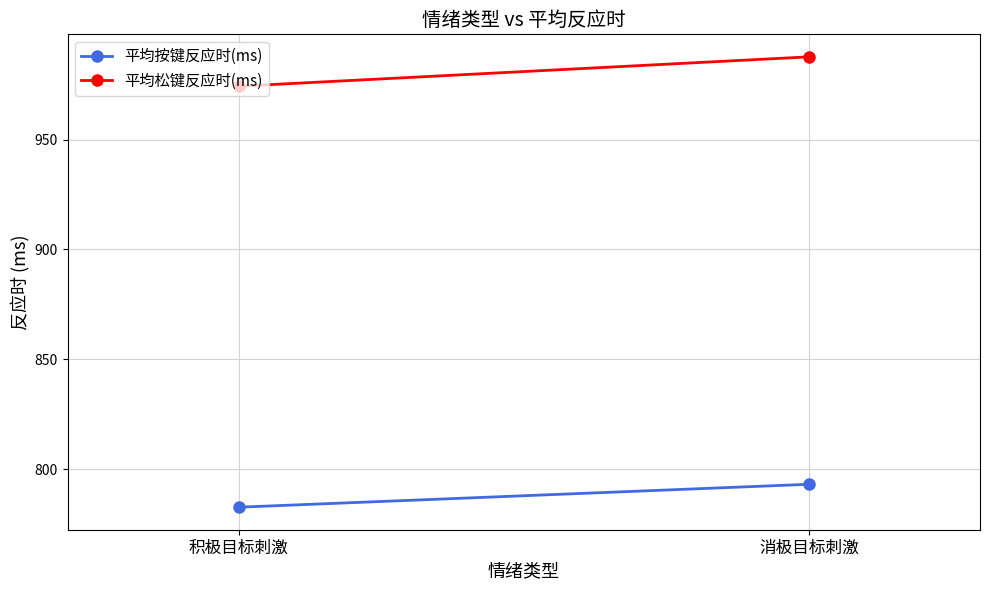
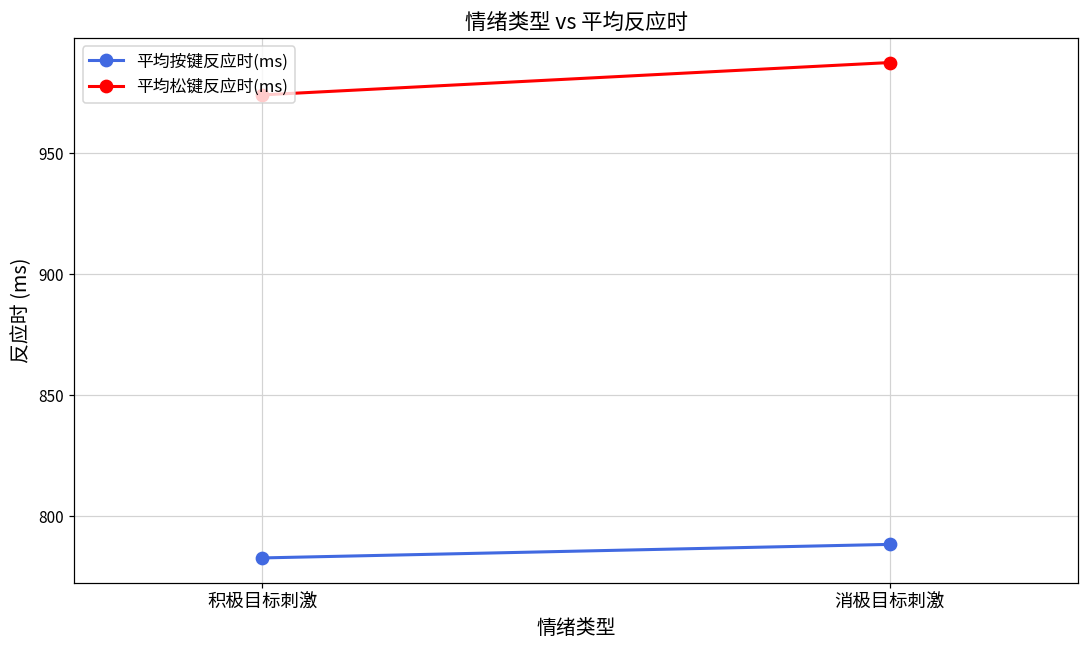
平均按键反应时(ms), 消极目标刺激: 793 -> 788
